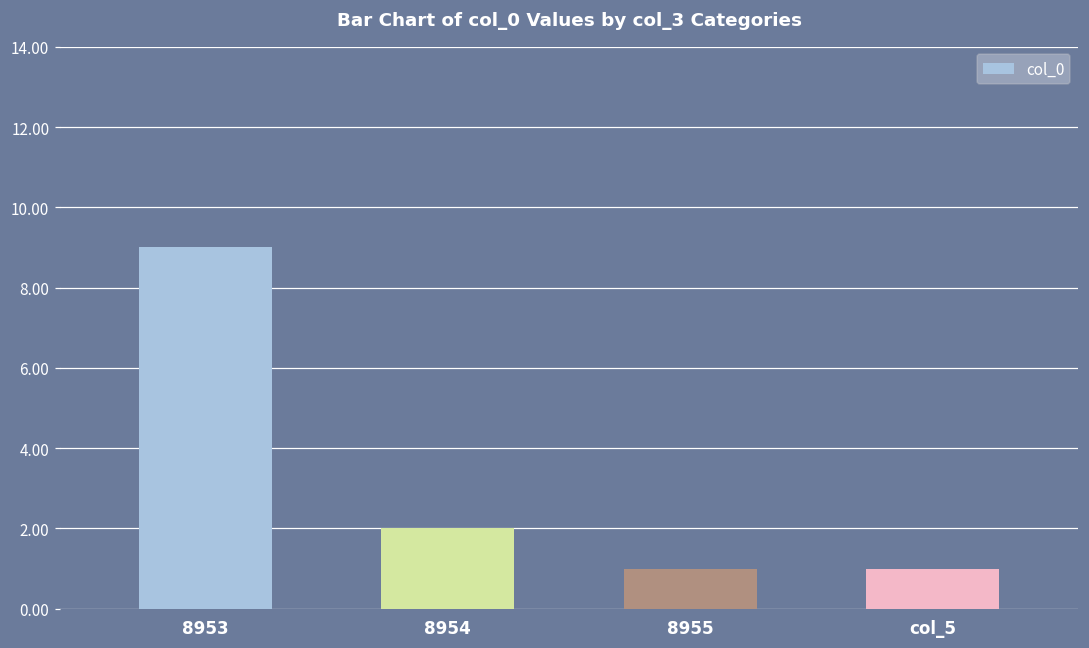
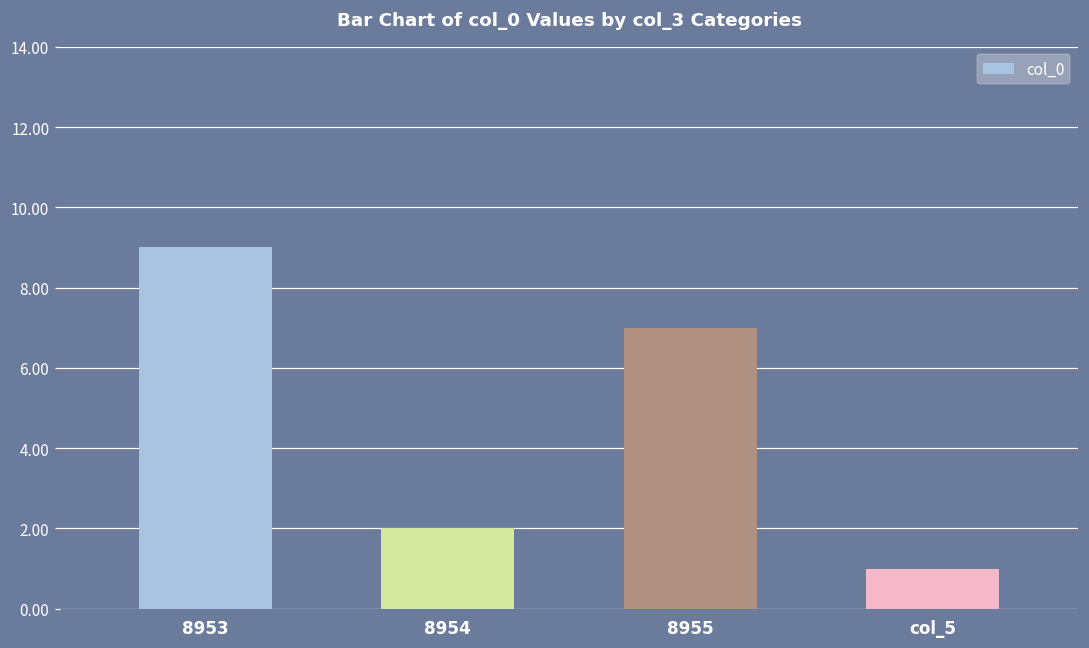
8955: 1 -> 7
